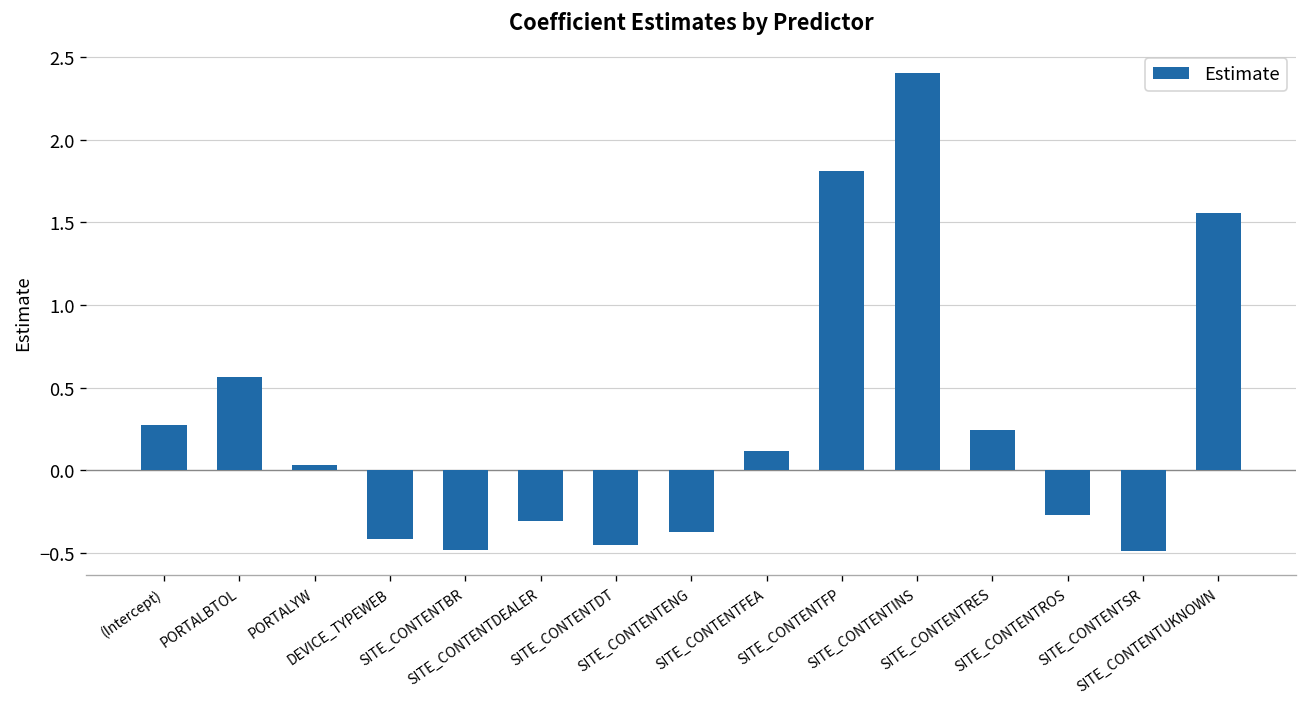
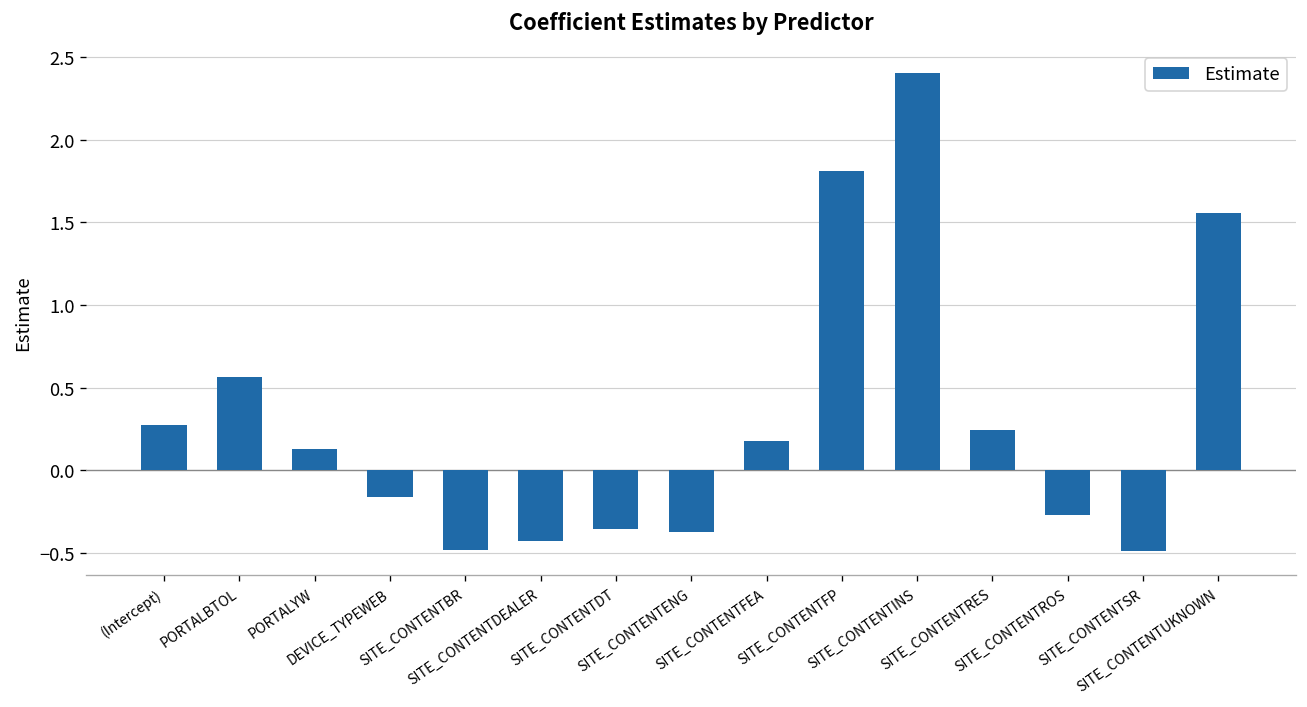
PORTALYW: 0.03 -> 0.13
DEVICE_TYPEWEB: -0.42 -> -0.16
SITE_CONTENTDEALER: -0.31 -> -0.43
SITE_CONTENTDT: -0.45 -> -0.36
SITE_CONTENTFEA: 0.12 -> 0.18
